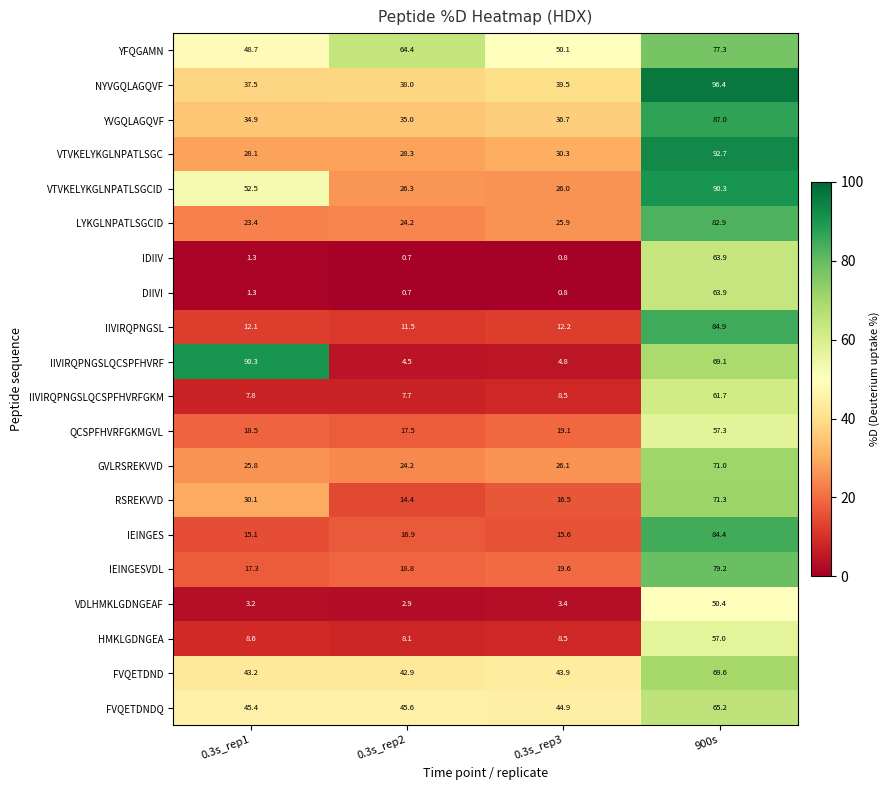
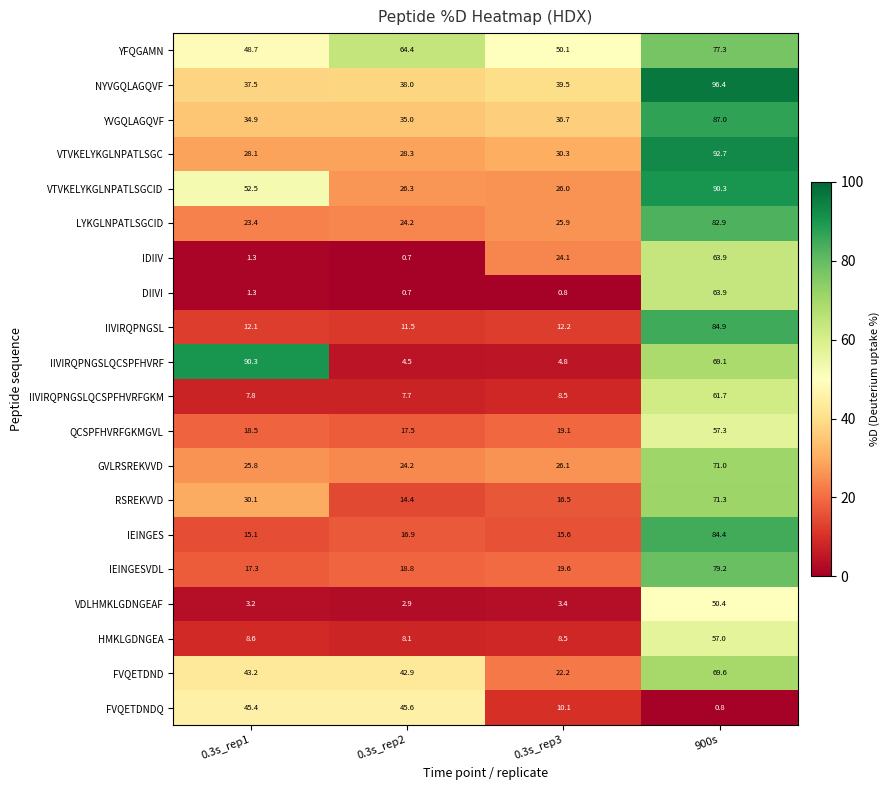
IDIIV, 0.3s_rep3: 0.8 -> 24.1
FVQETDND, 0.3s_rep3: 43.9 -> 22.2
FVQETDNDQ, 0.3s_rep3: 44.9 -> 10.1
FVQETDNDQ, 900s: 65.2 -> 0.8
